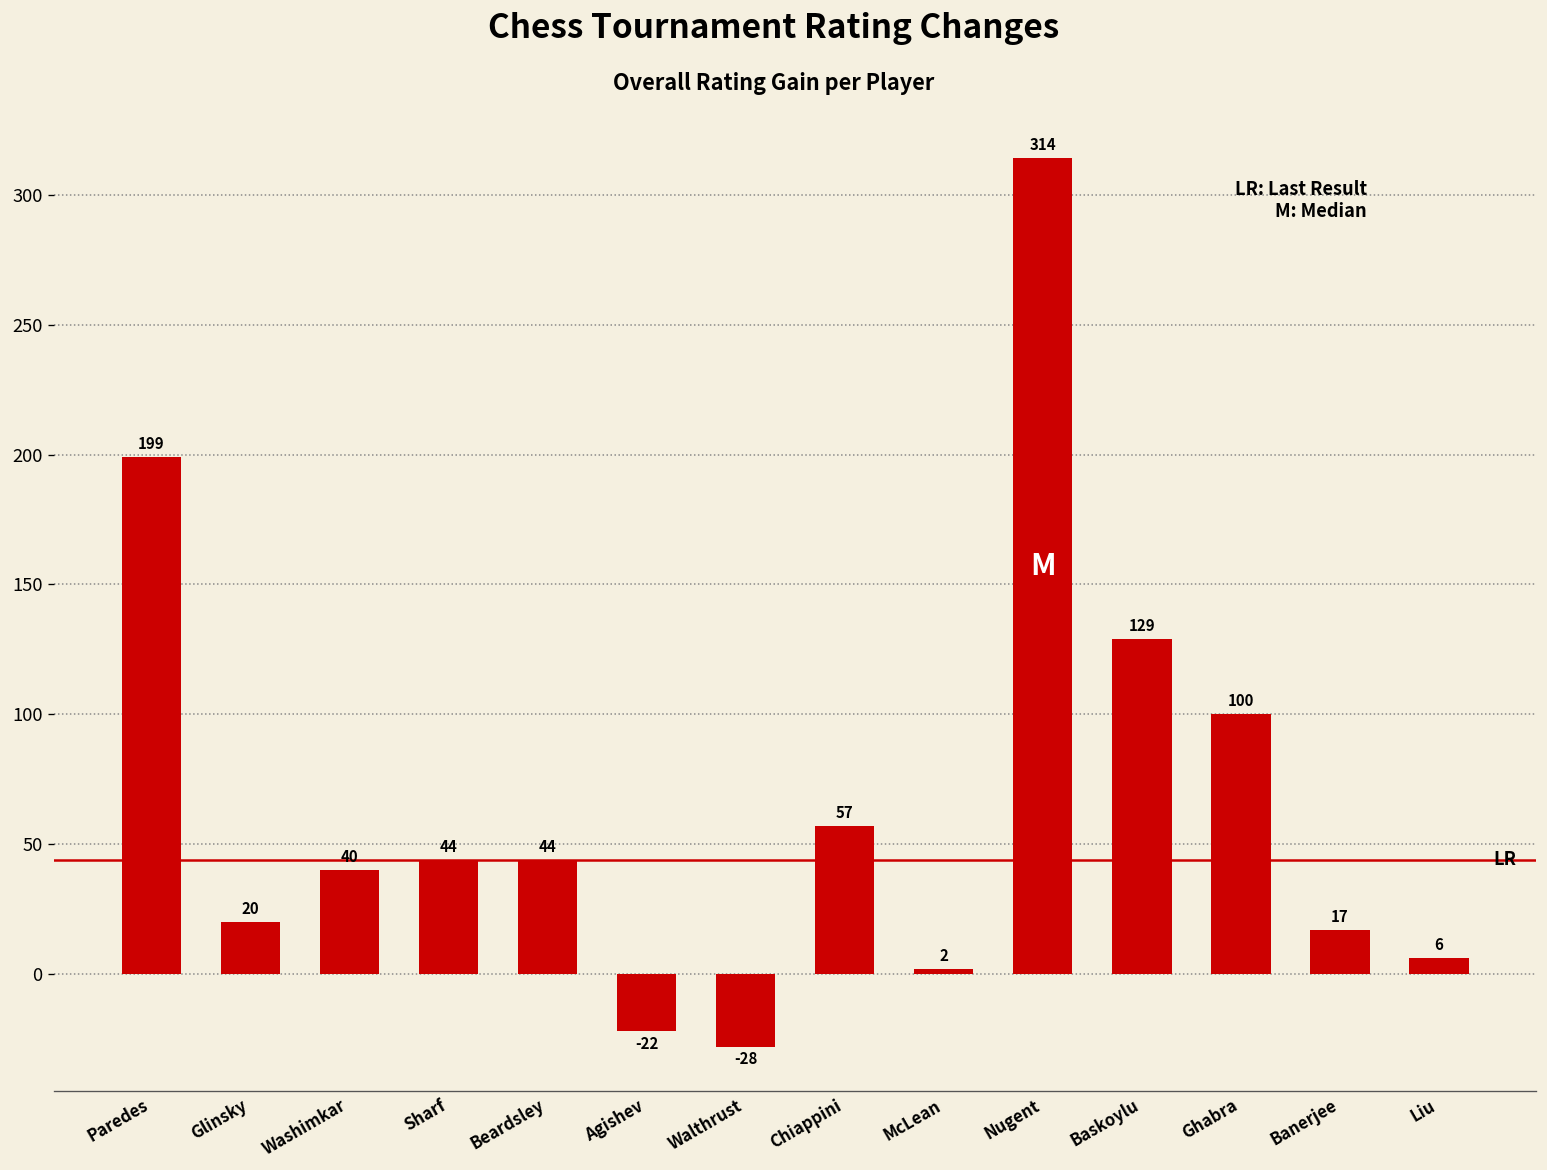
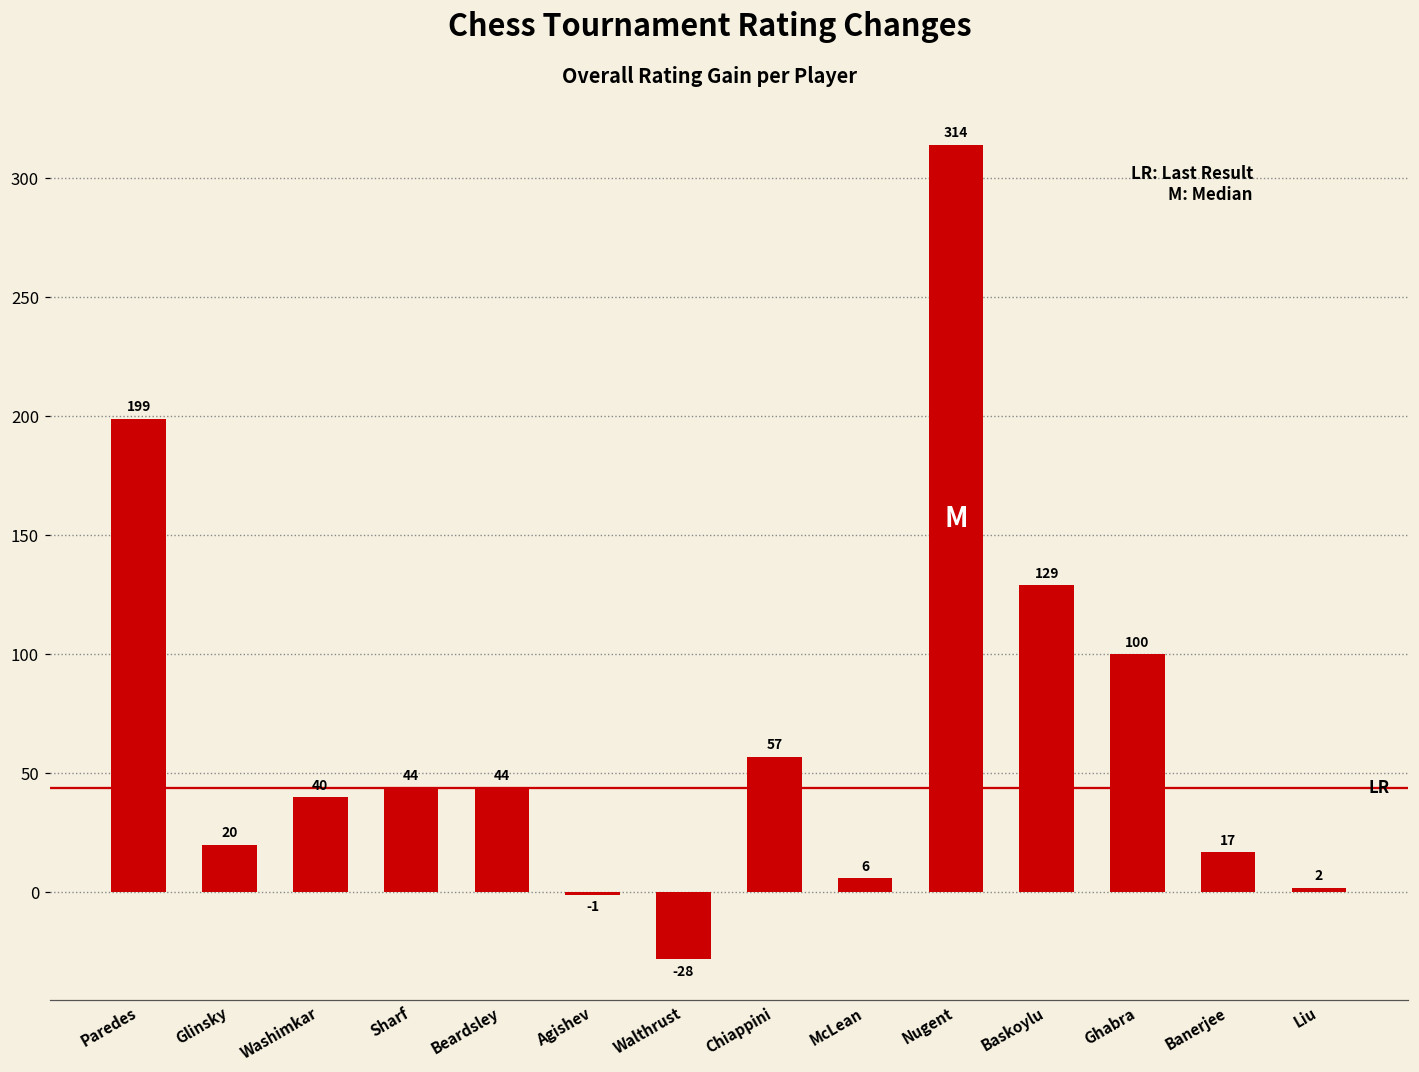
Agishev: -22 -> -1
McLean: 2 -> 6
Liu: 6 -> 2
